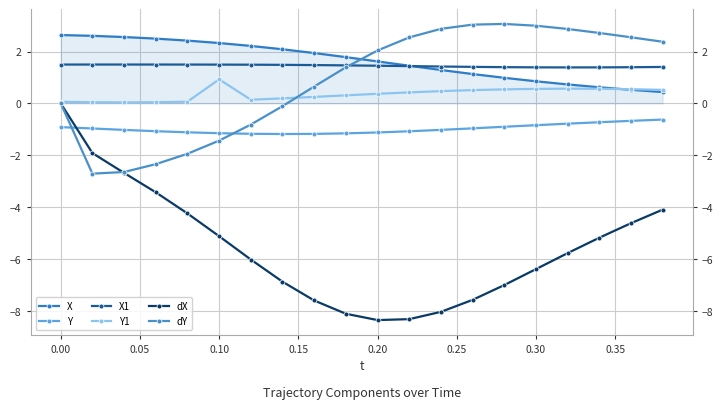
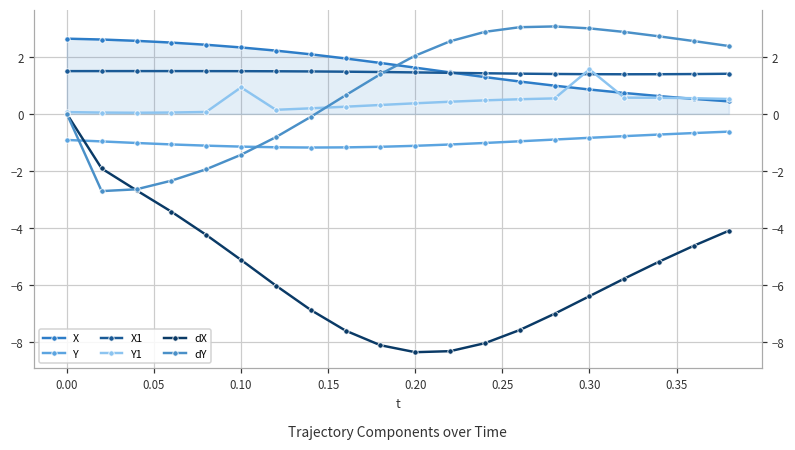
Y1, 0.30: 0.6 -> 1.6
